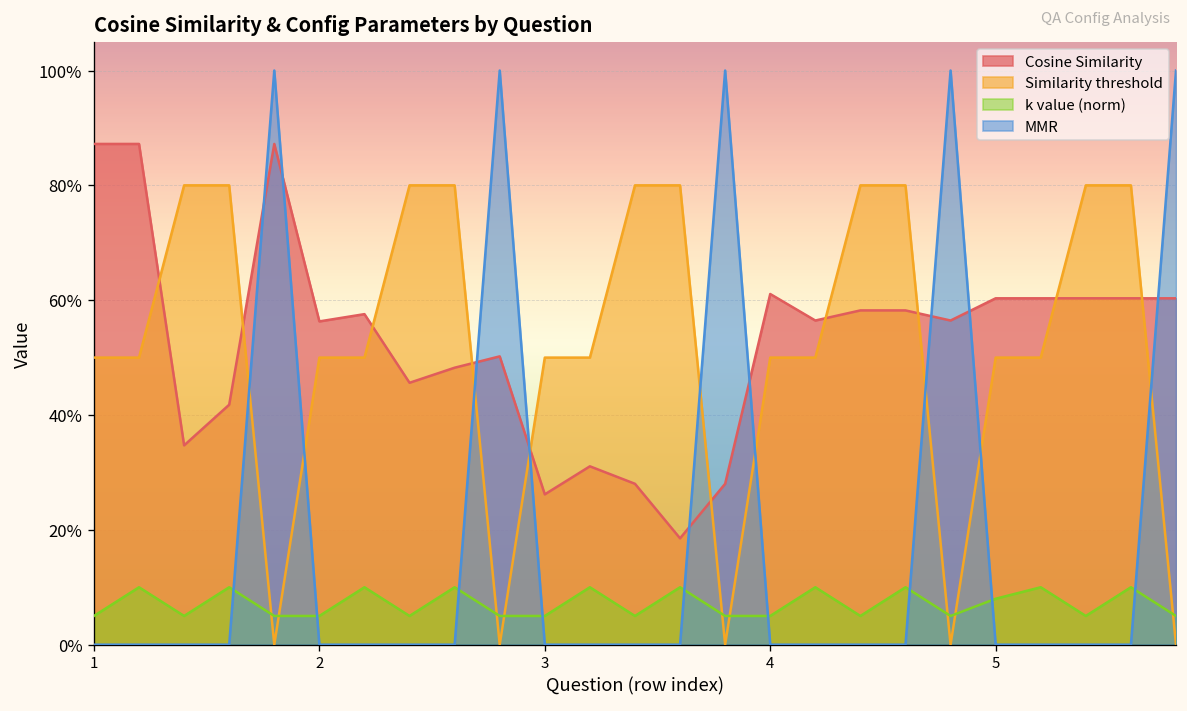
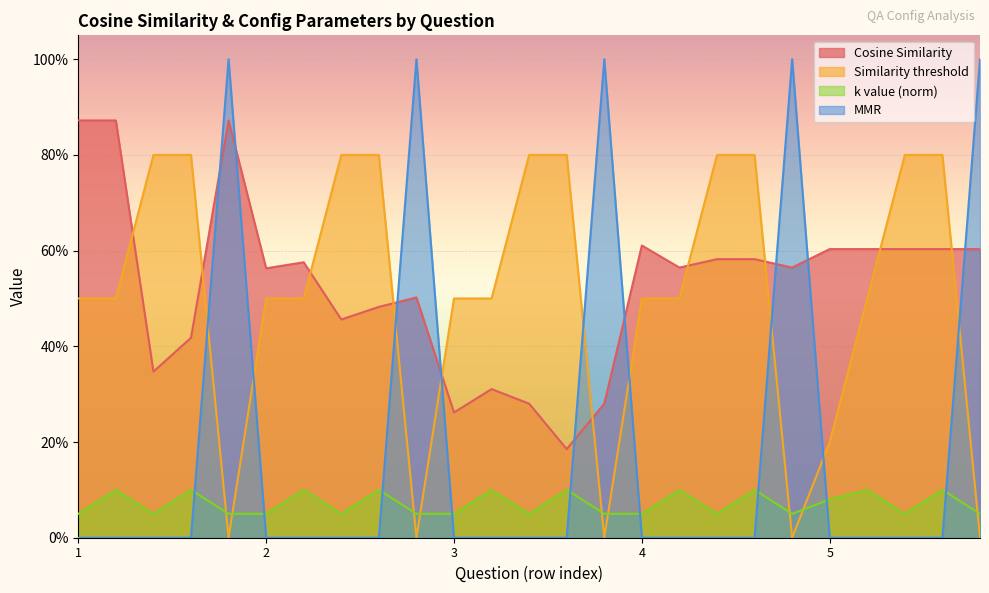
Similarity threshold, 5: 50% -> 20%
